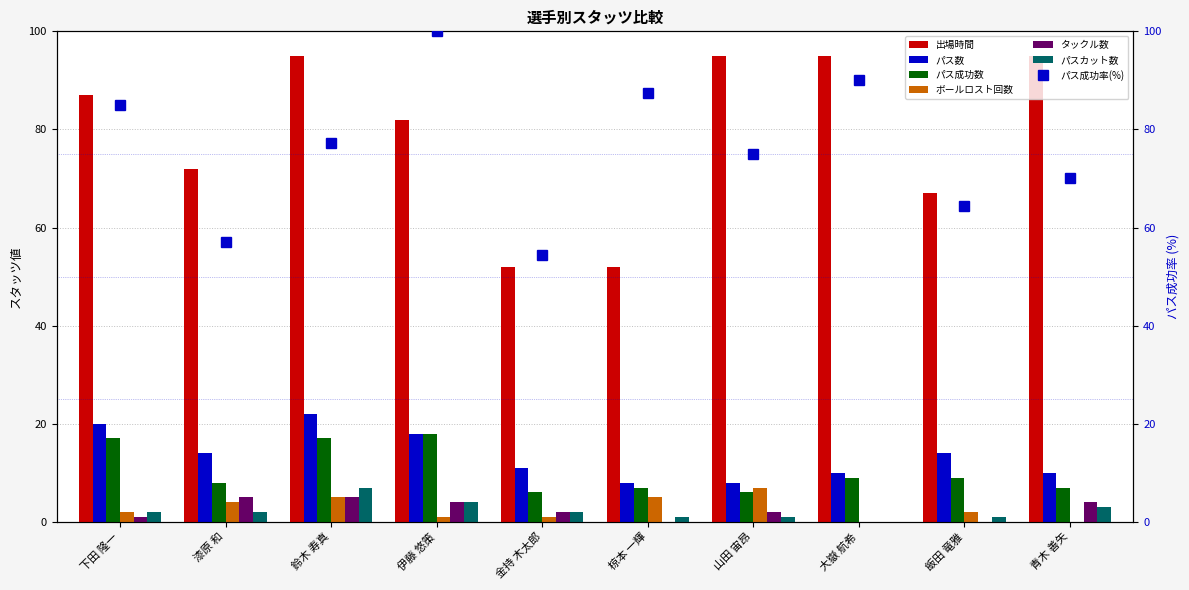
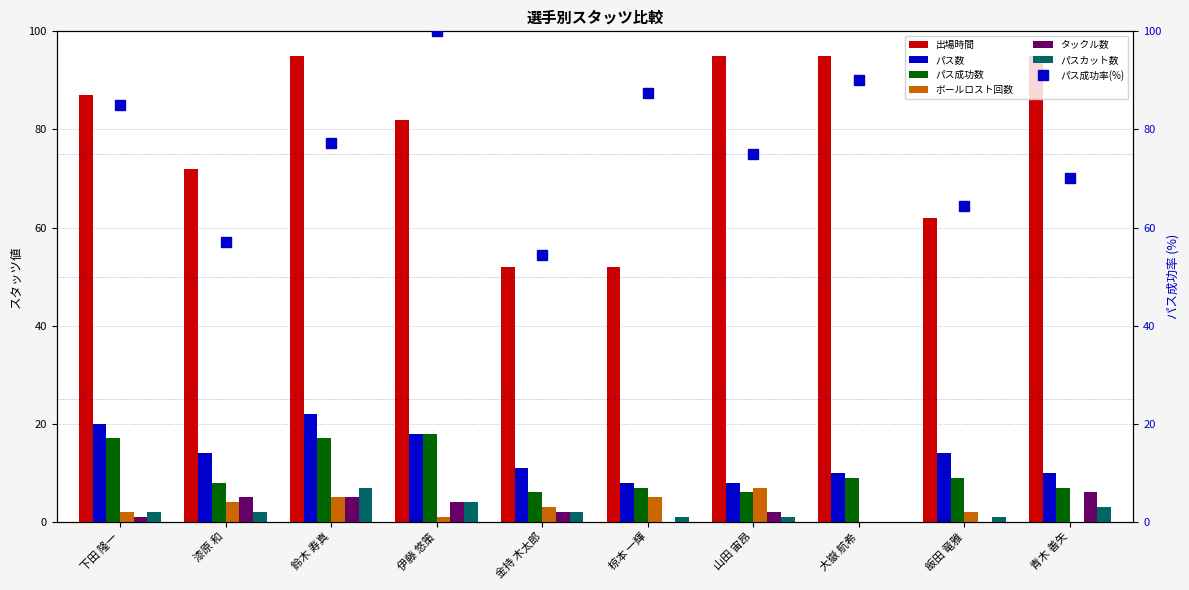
ボールロスト回数, 金持 木太郎: 1 -> 3
出場時間, 飯田 竜雅: 67 -> 62
タックル数, 青木 善矢: 4 -> 6
